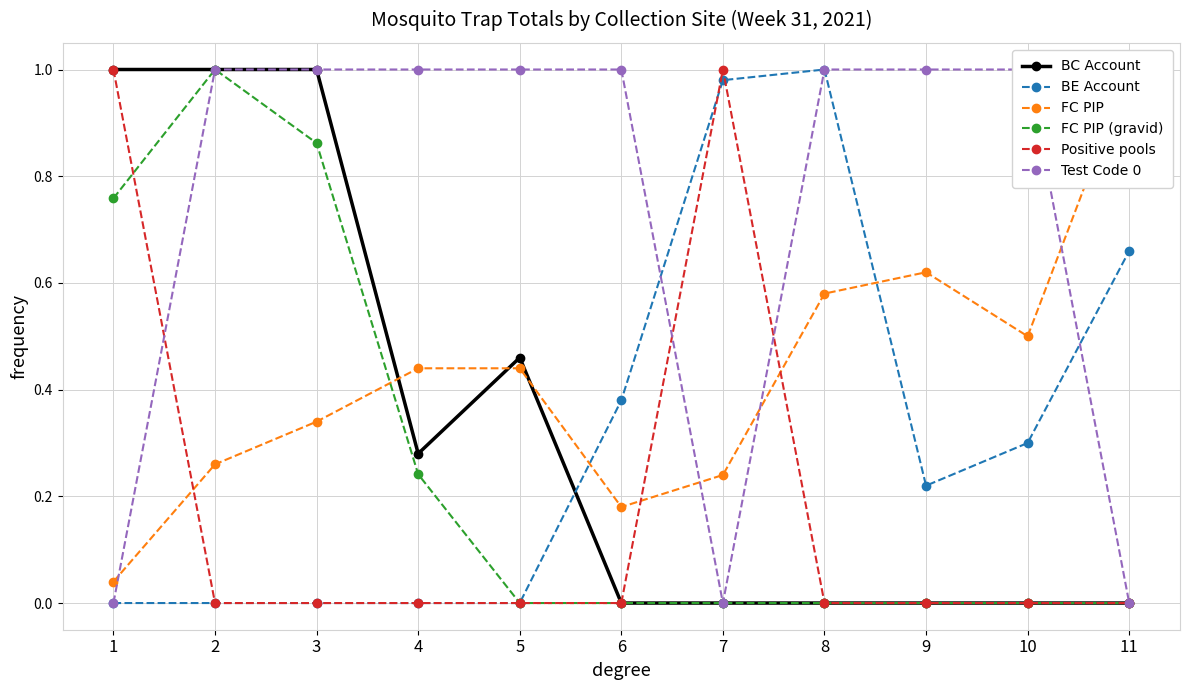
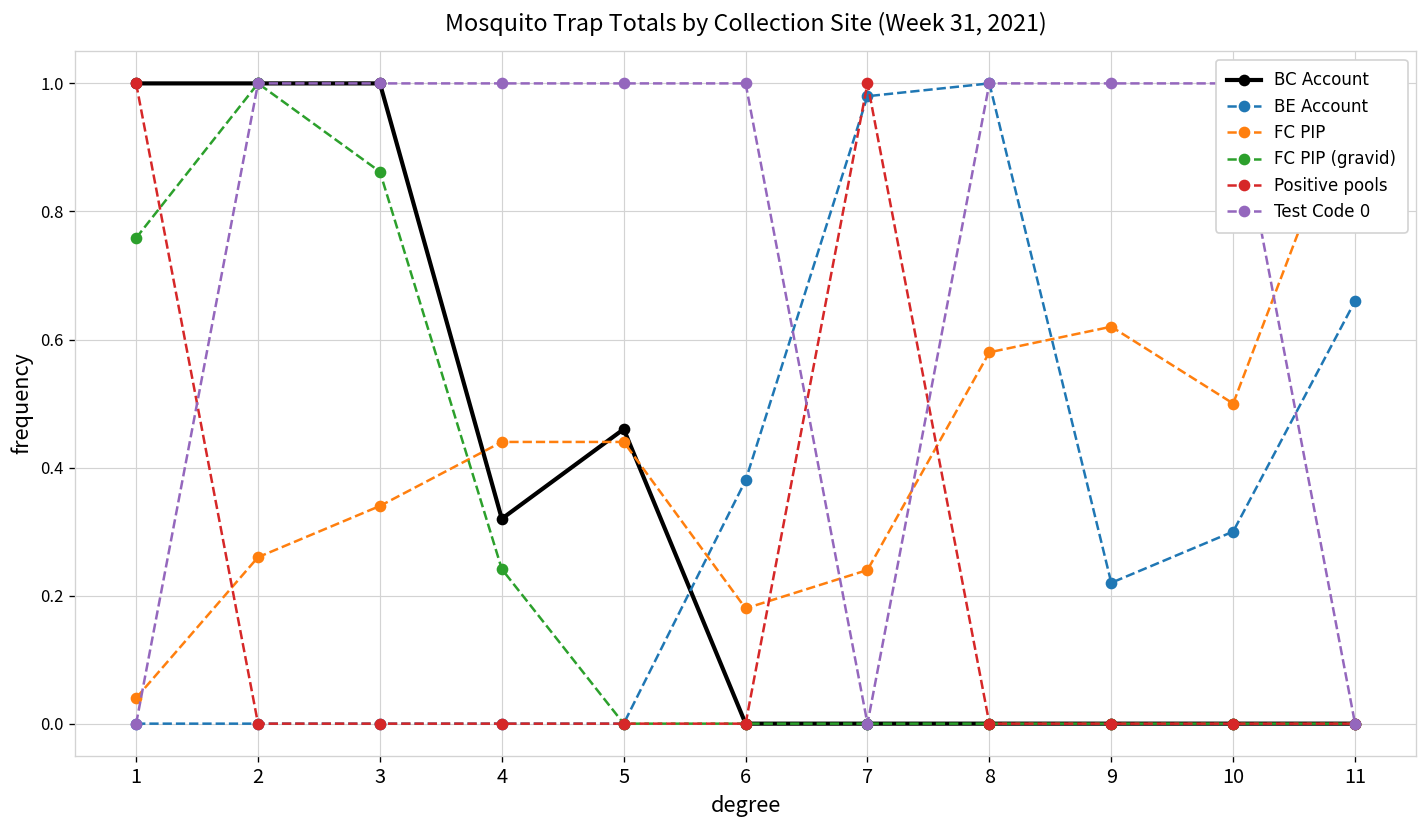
BC Account, 4: 0.28 -> 0.32
